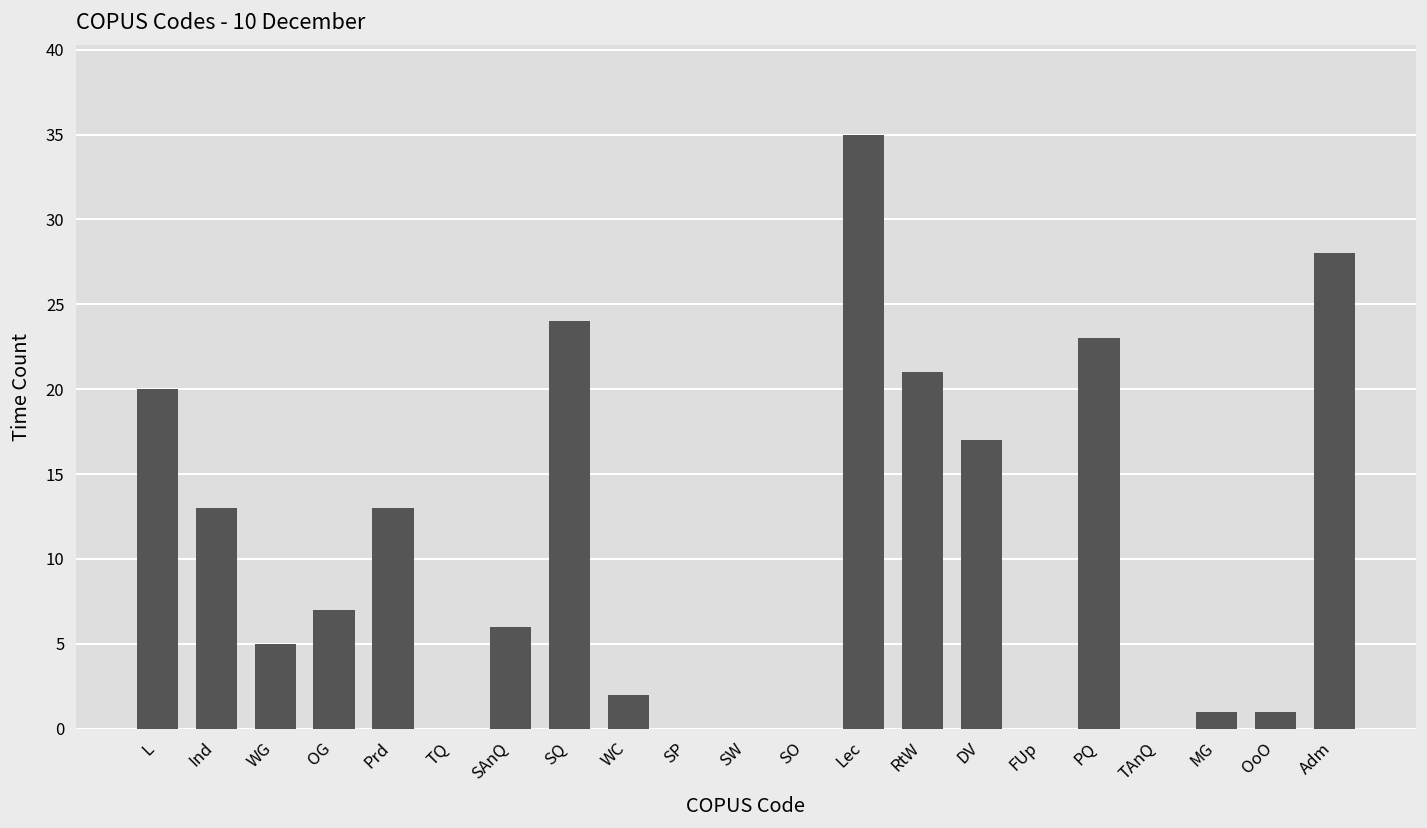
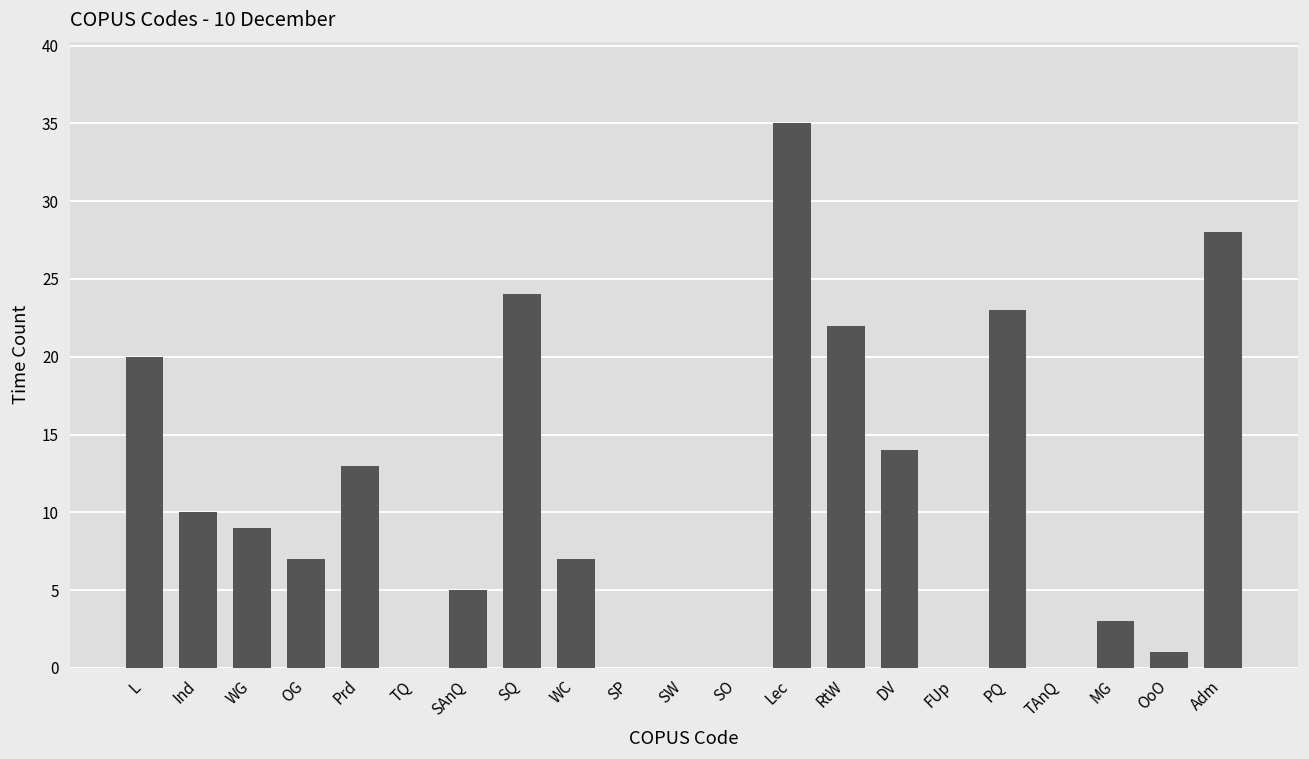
Ind: 13 -> 10
WG: 5 -> 9
SAnQ: 6 -> 5
WC: 2 -> 7
RtW: 21 -> 22
DV: 17 -> 14
MG: 1 -> 3
